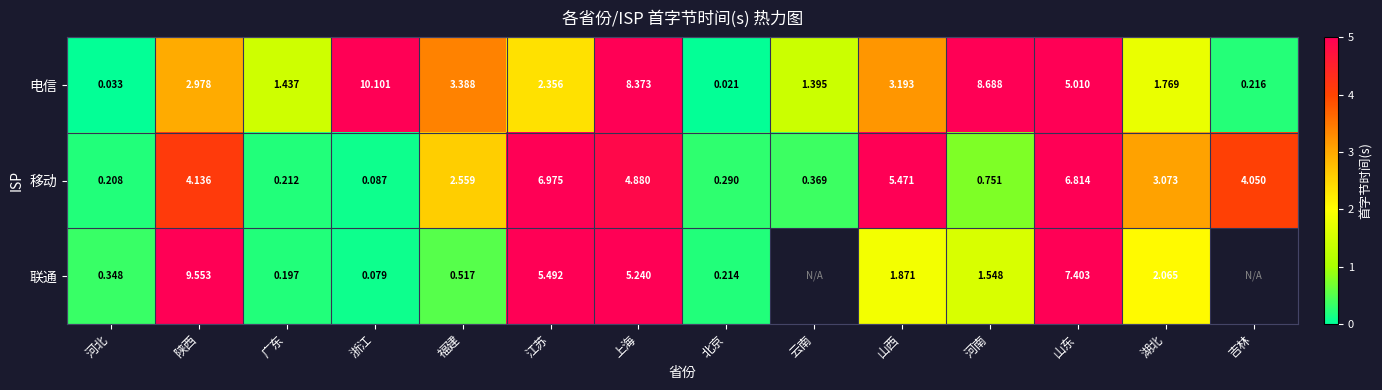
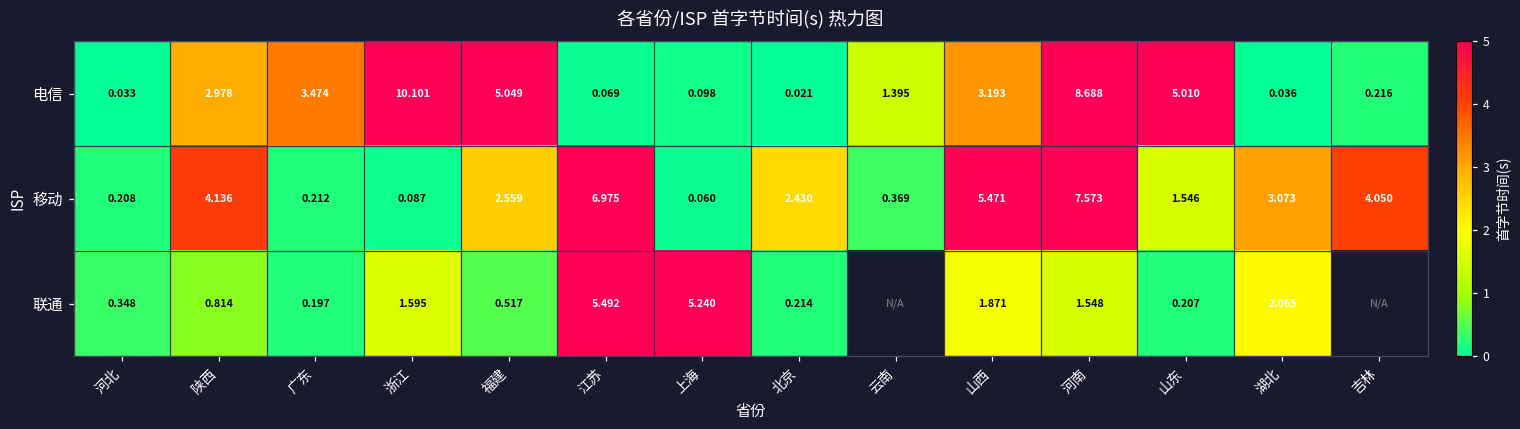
电信, 广东: 1.437 -> 3.474
电信, 福建: 3.388 -> 5.049
电信, 江苏: 2.356 -> 0.069
电信, 上海: 8.373 -> 0.098
电信, 湖北: 1.769 -> 0.036
移动, 上海: 4.880 -> 0.060
移动, 北京: 0.290 -> 2.430
移动, 河南: 0.751 -> 7.573
移动, 山东: 6.814 -> 1.546
联通, 陕西: 9.553 -> 0.814
联通, 浙江: 0.079 -> 1.595
联通, 山东: 7.403 -> 0.207
